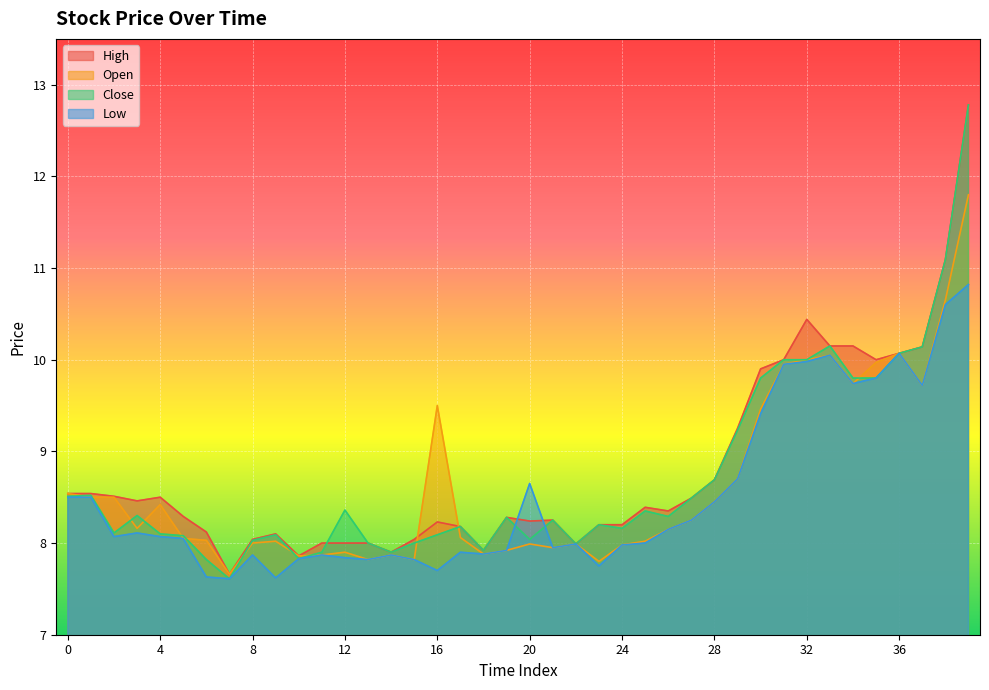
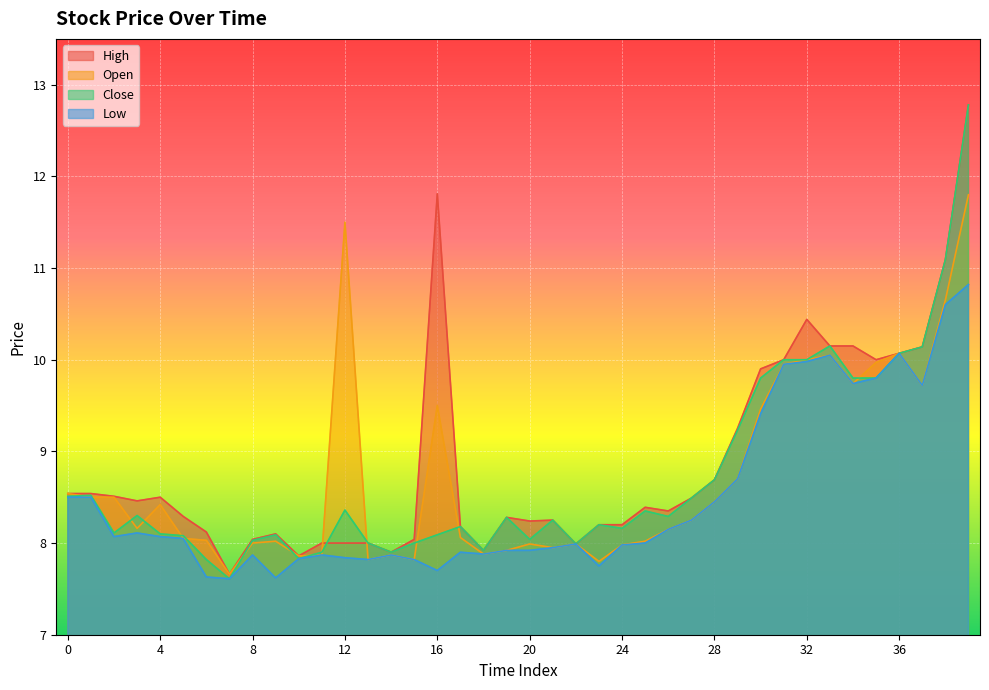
Open, 12: 7.9 -> 11.5
High, 16: 8.2 -> 11.8
Low, 20: 8.7 -> 7.9
